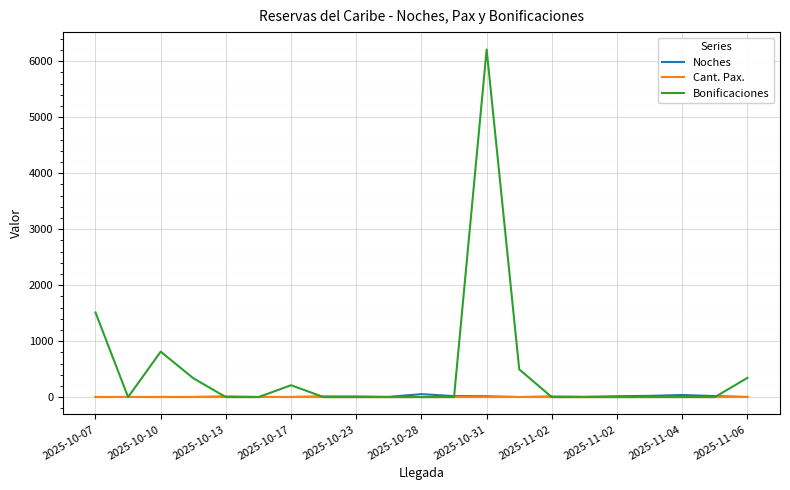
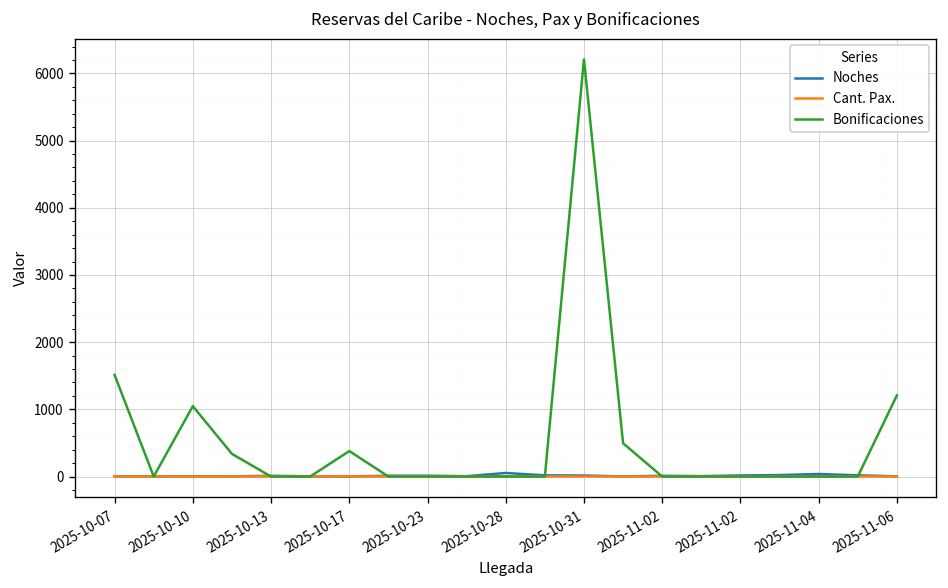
Bonificaciones, 2025-10-10: 800 -> 1000
Bonificaciones, 2025-10-17: 200 -> 400
Bonificaciones, 2025-11-06: 300 -> 1200
